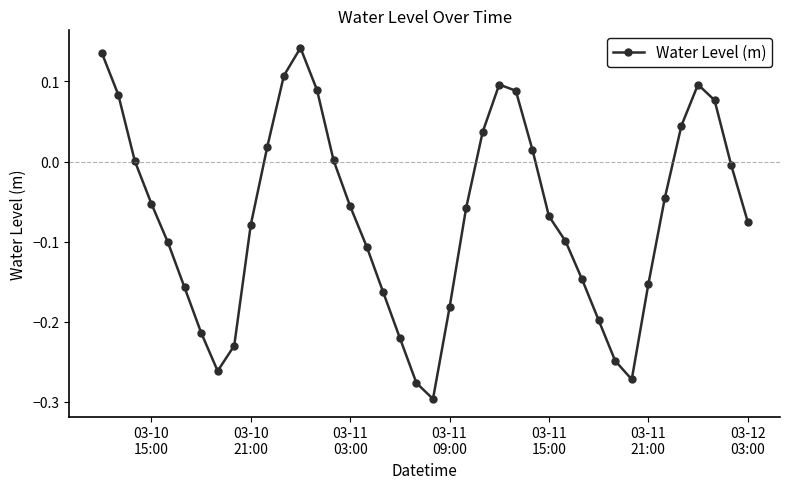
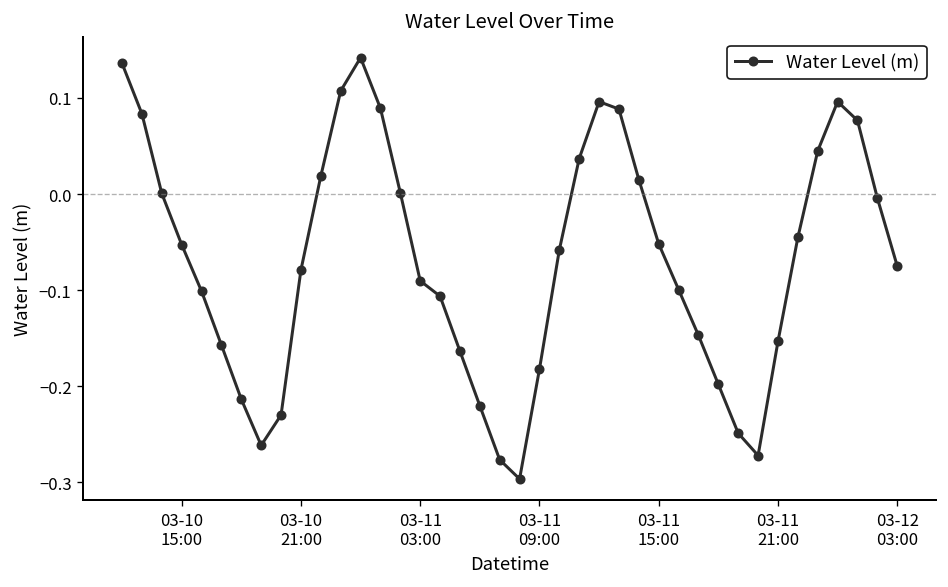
03-11 03:00: -0.06 -> -0.09
03-11 15:00: -0.07 -> -0.05
